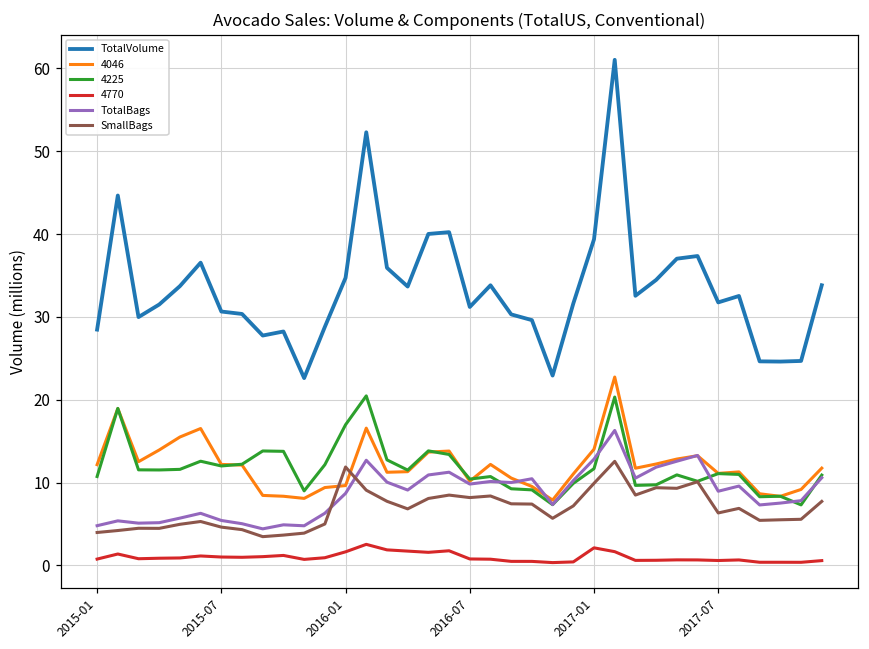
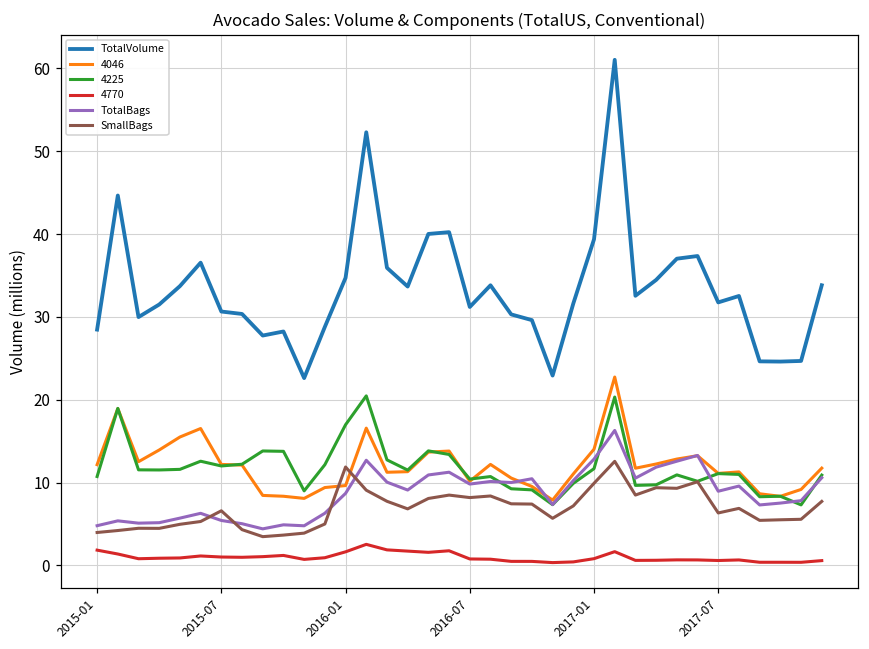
4770, 2015-01: 1 -> 2
SmallBags, 2015-07: 5 -> 7
4770, 2017-01: 2 -> 1
